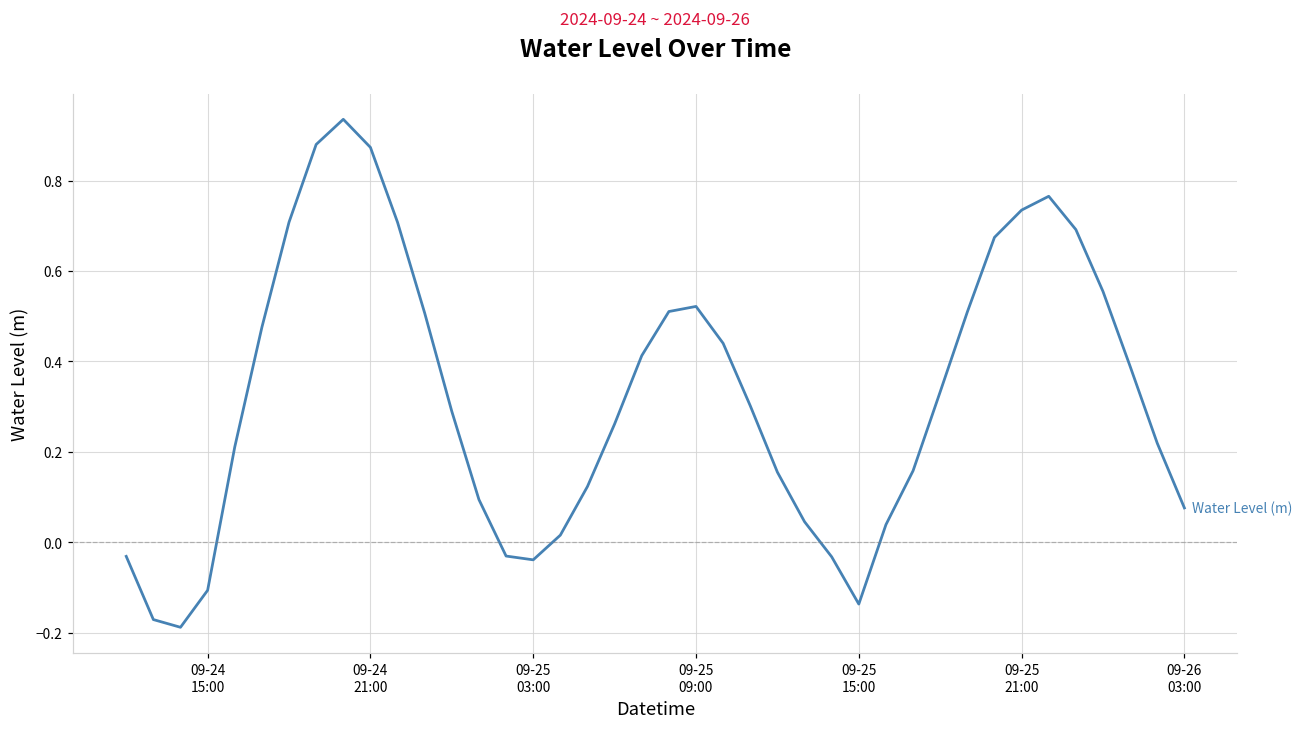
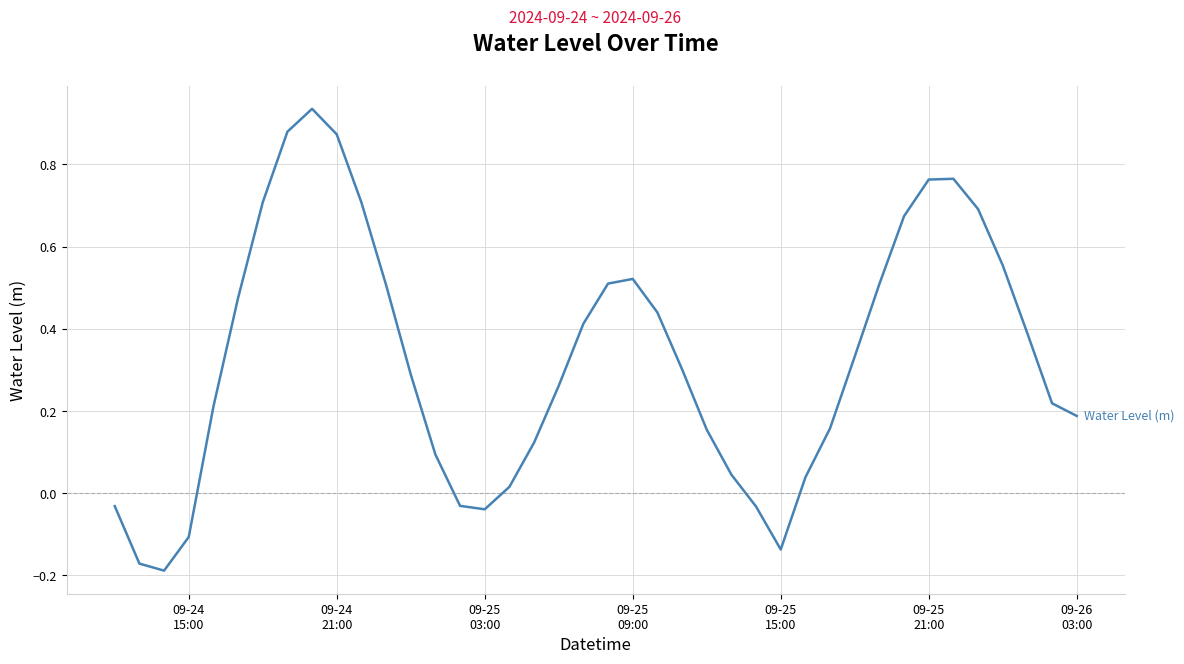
09-25 21:00: 0.73 -> 0.76
09-26 03:00: 0.08 -> 0.19
